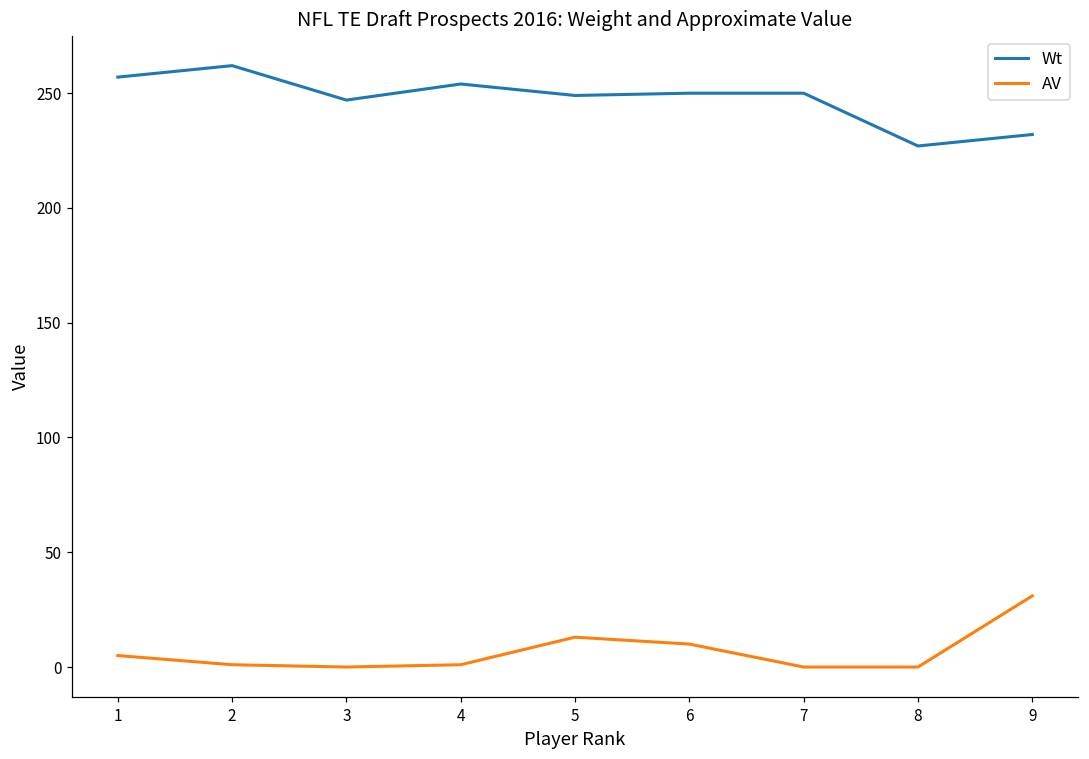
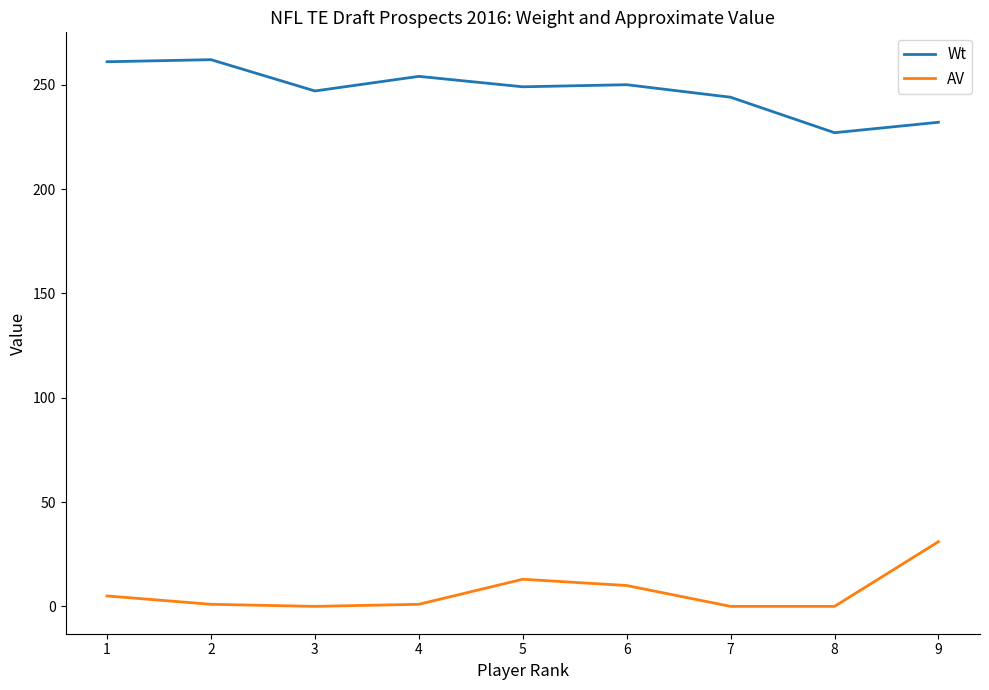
Wt, 1: 257 -> 261
Wt, 7: 250 -> 244
